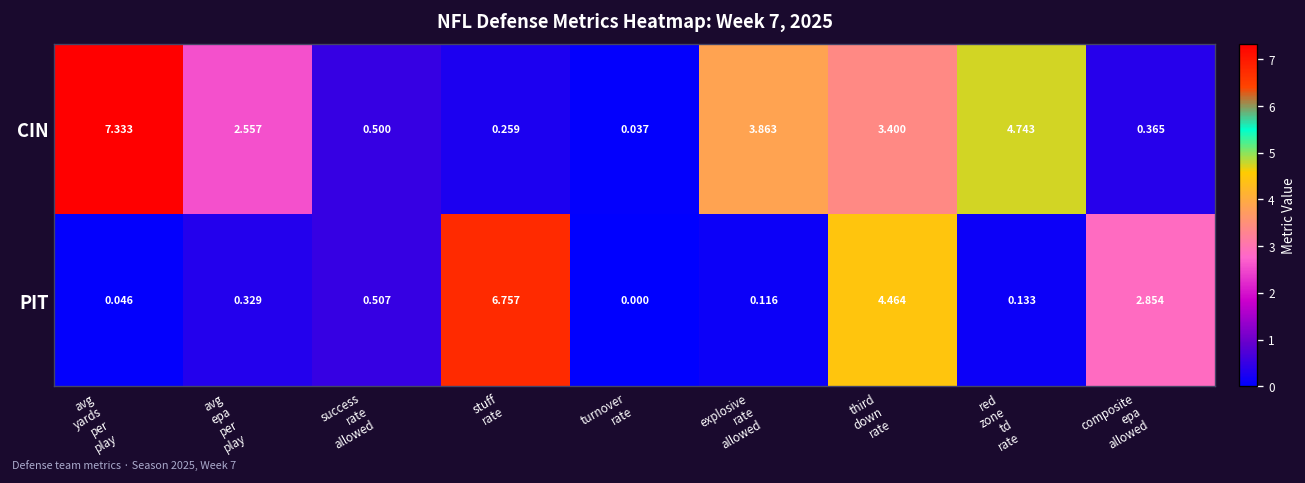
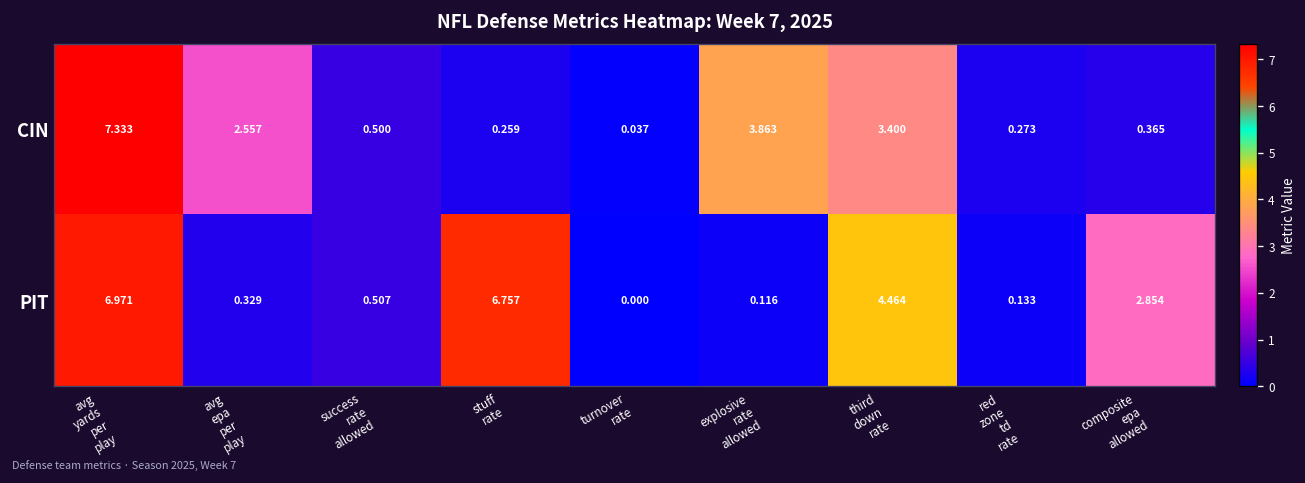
CIN, red zone td rate: 4.743 -> 0.273
PIT, avg yards per play: 0.046 -> 6.971
